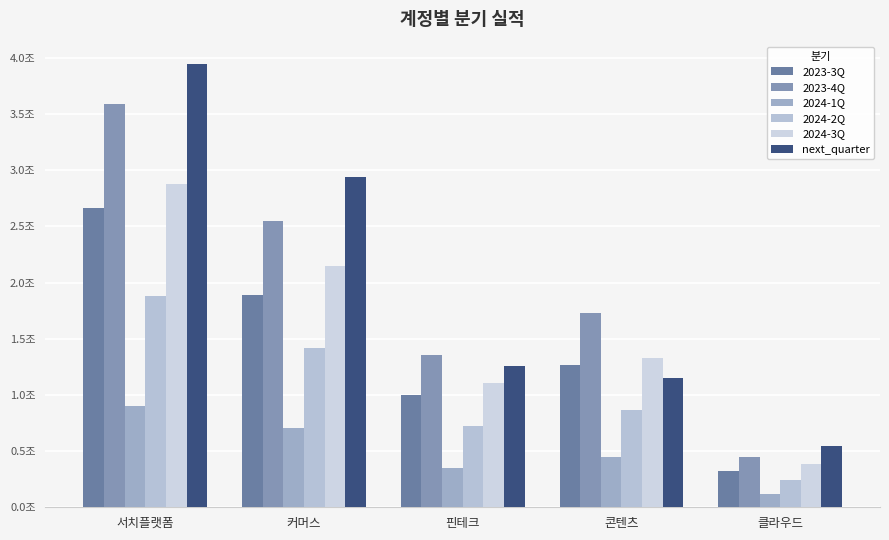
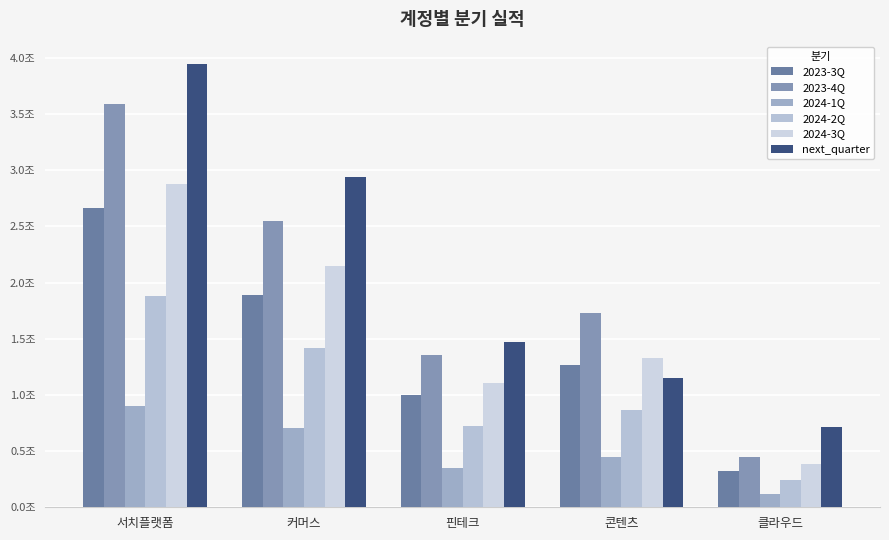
next_quarter, 핀테크: 1.25조 -> 1.47조
next_quarter, 클라우드: 0.55조 -> 0.71조
